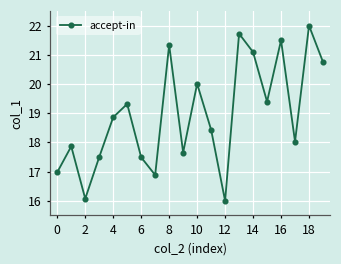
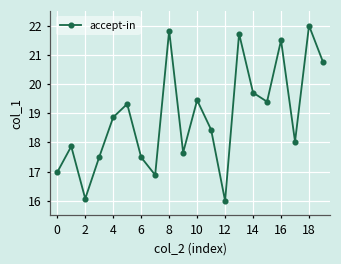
8: 21.3 -> 21.8
10: 20.0 -> 19.4
14: 21.1 -> 19.7
